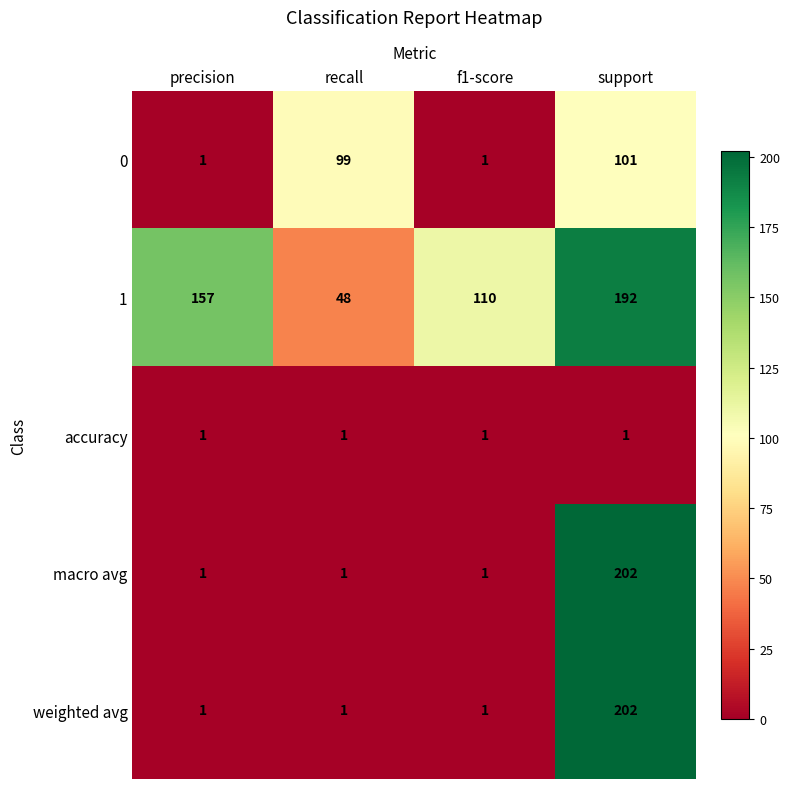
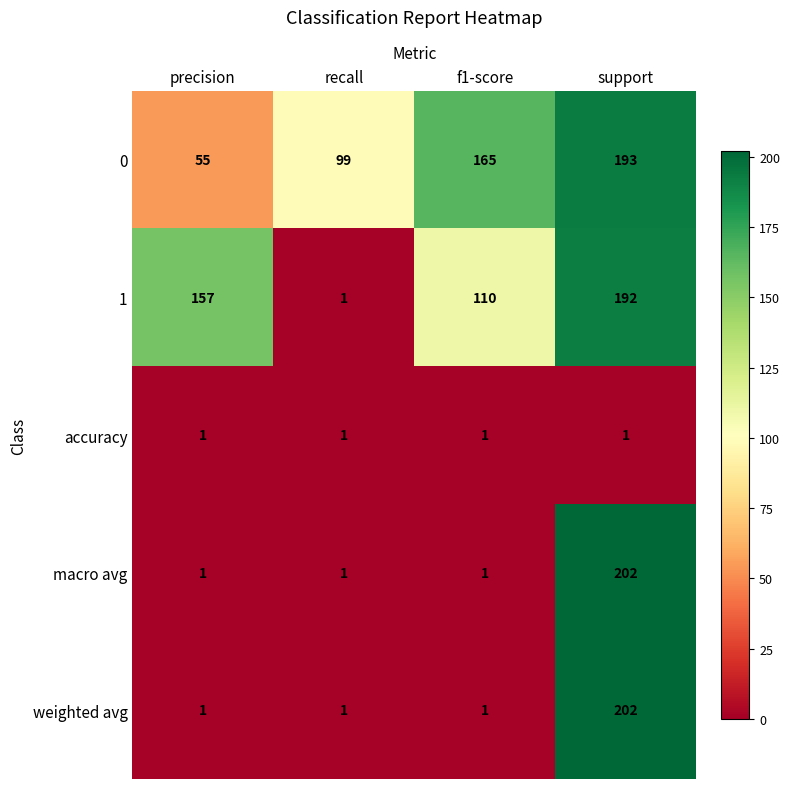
0, precision: 1 -> 55
0, f1-score: 1 -> 165
0, support: 101 -> 193
1, recall: 48 -> 1
